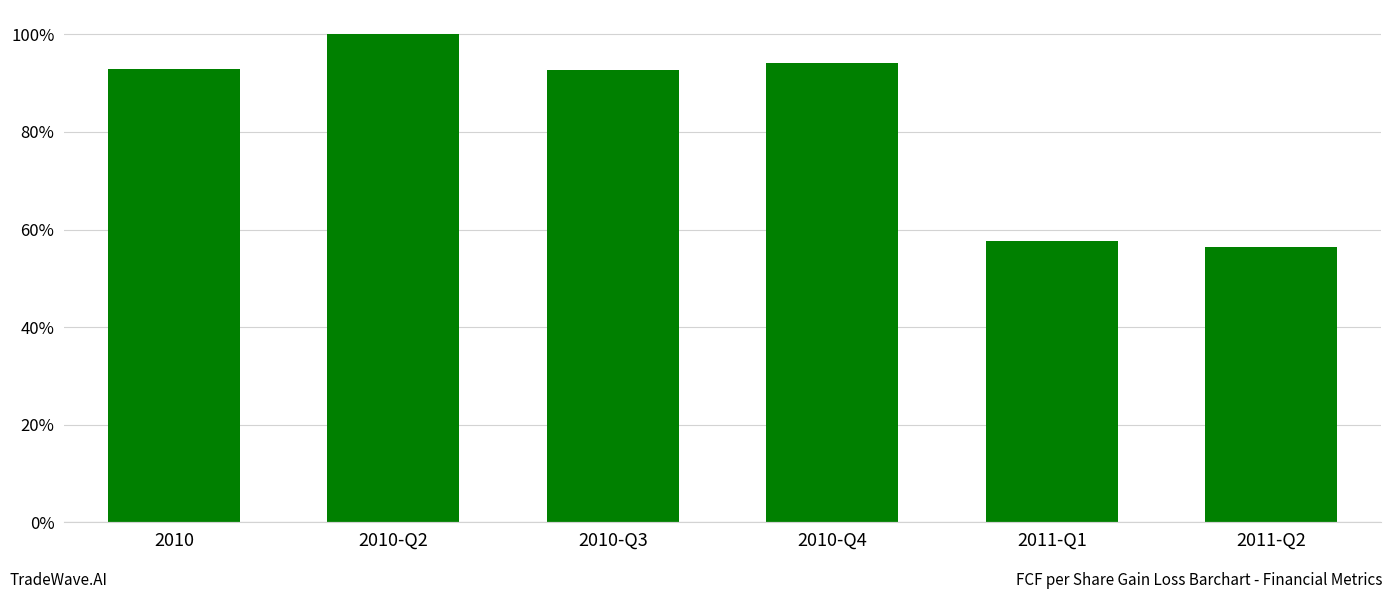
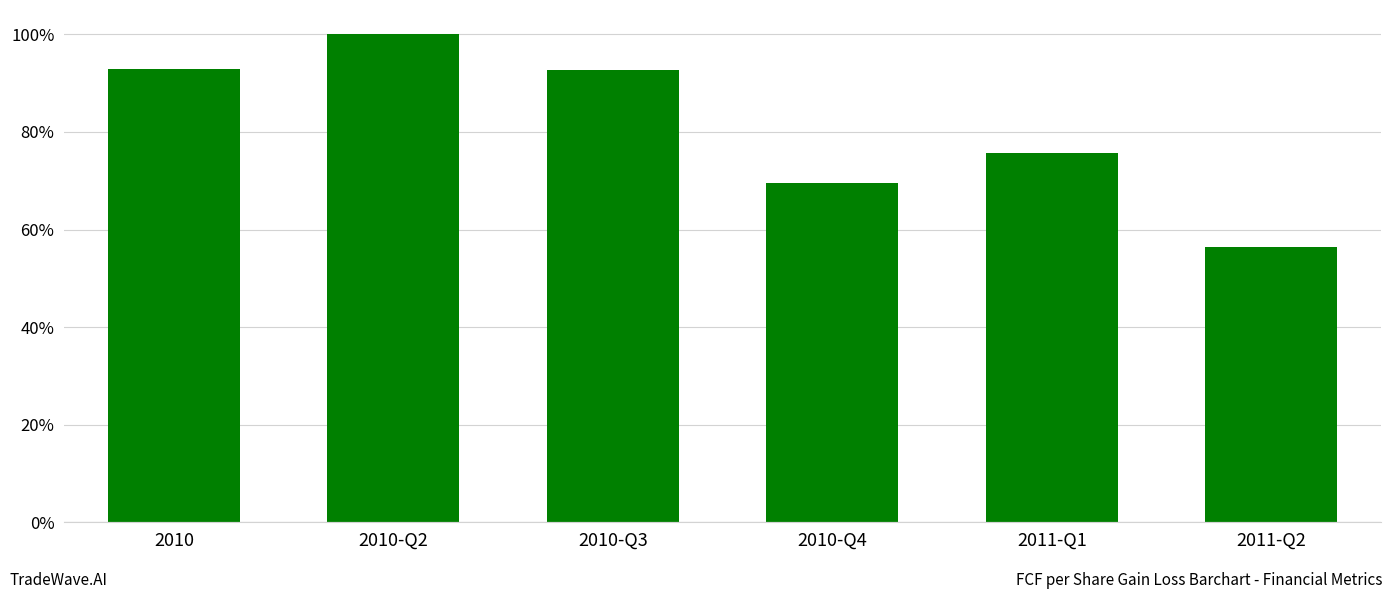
2010-Q4: 94% -> 70%
2011-Q1: 58% -> 76%
